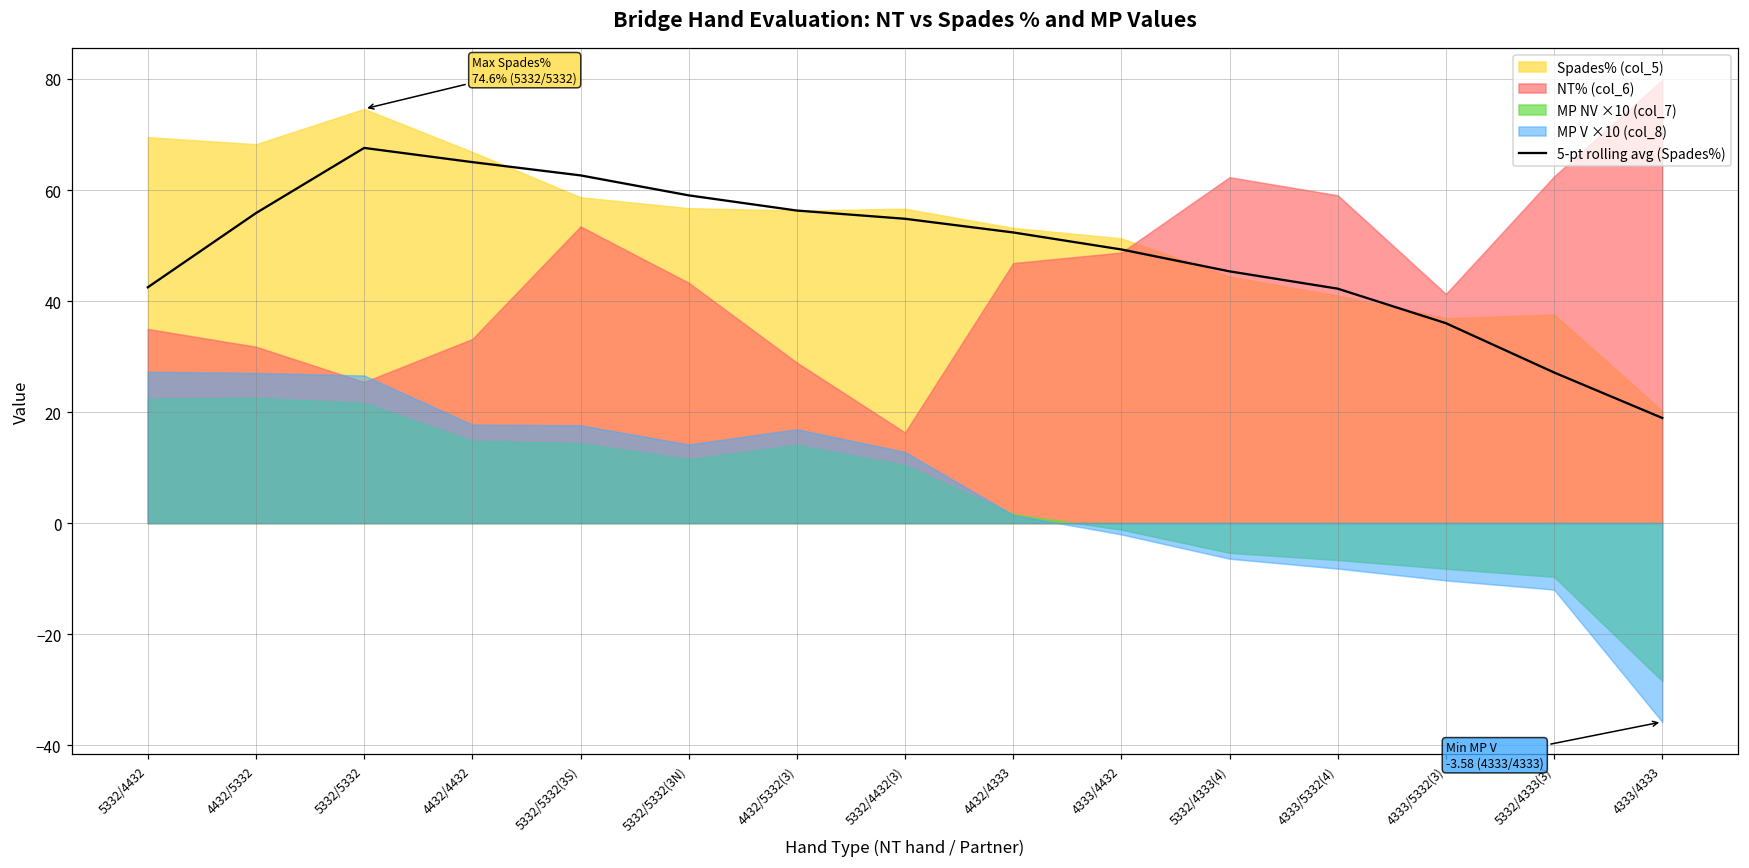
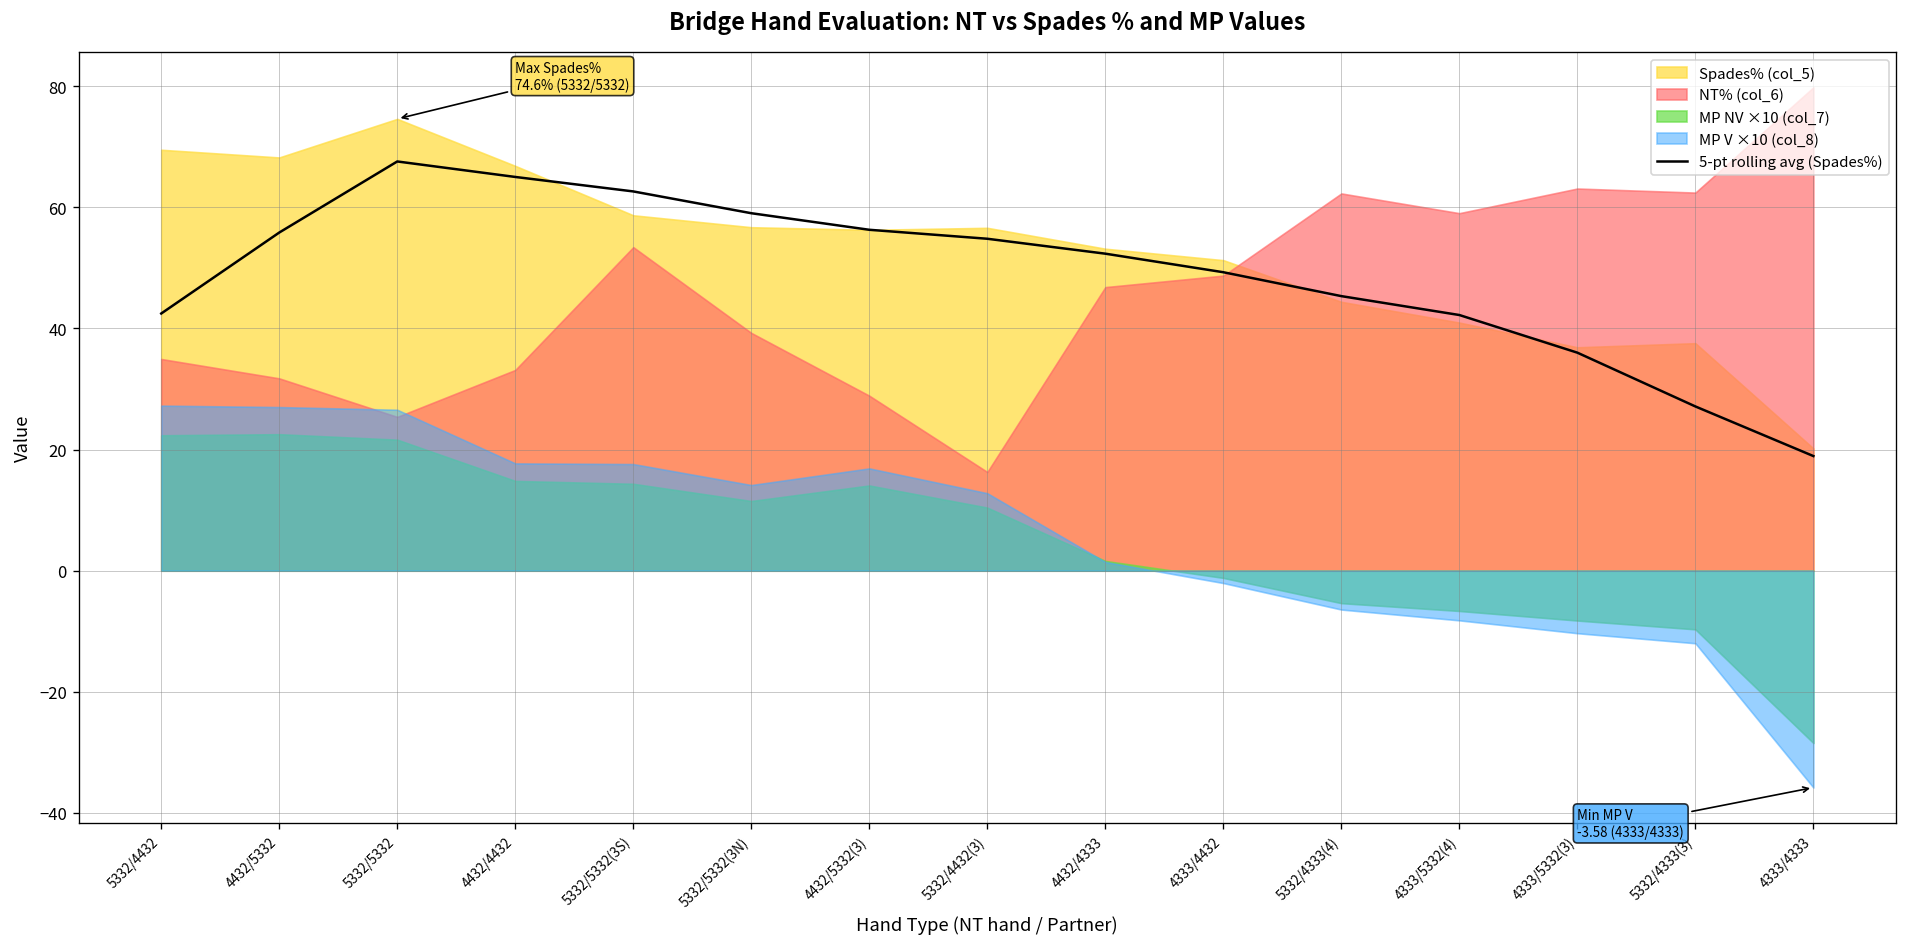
NT% (col_6), 5332/5332(3N): 43 -> 39
NT% (col_6), 4333/5332(3): 41 -> 63
